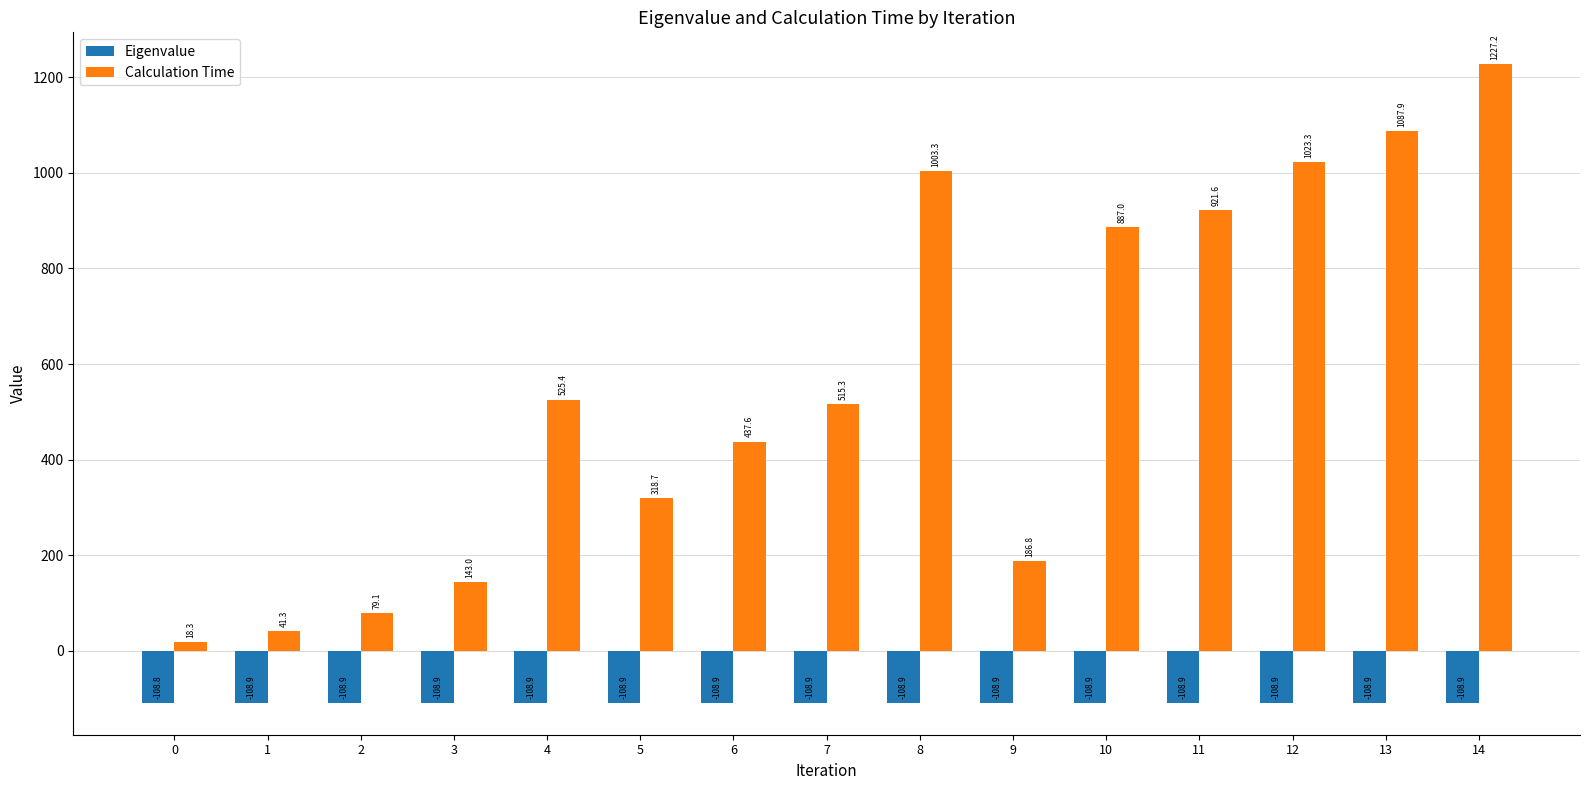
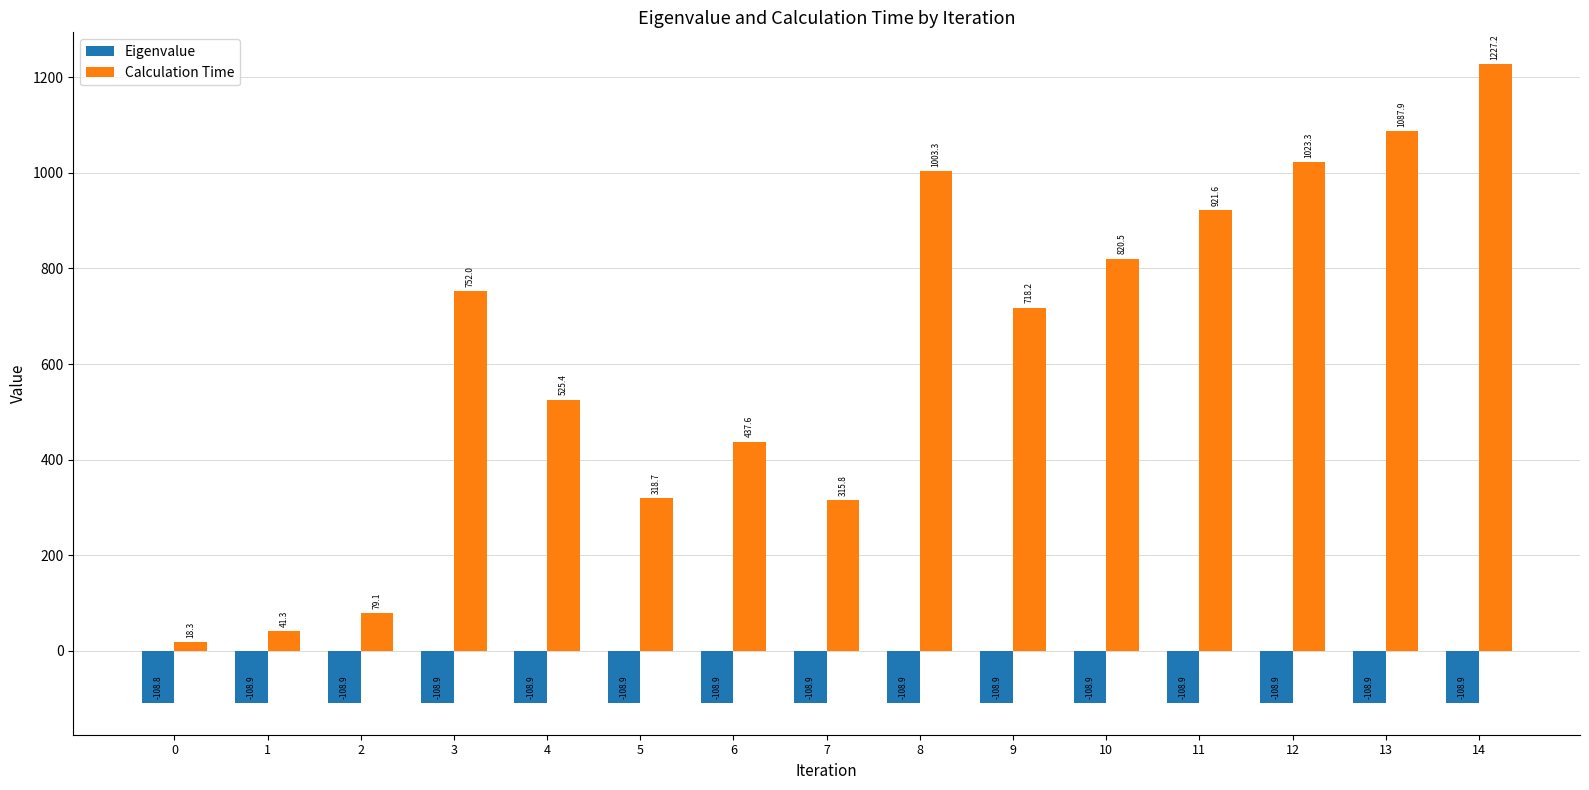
Calculation Time, 3: 143.0 -> 752.0
Calculation Time, 7: 515.3 -> 315.8
Calculation Time, 9: 186.8 -> 718.2
Calculation Time, 10: 887.0 -> 820.5
